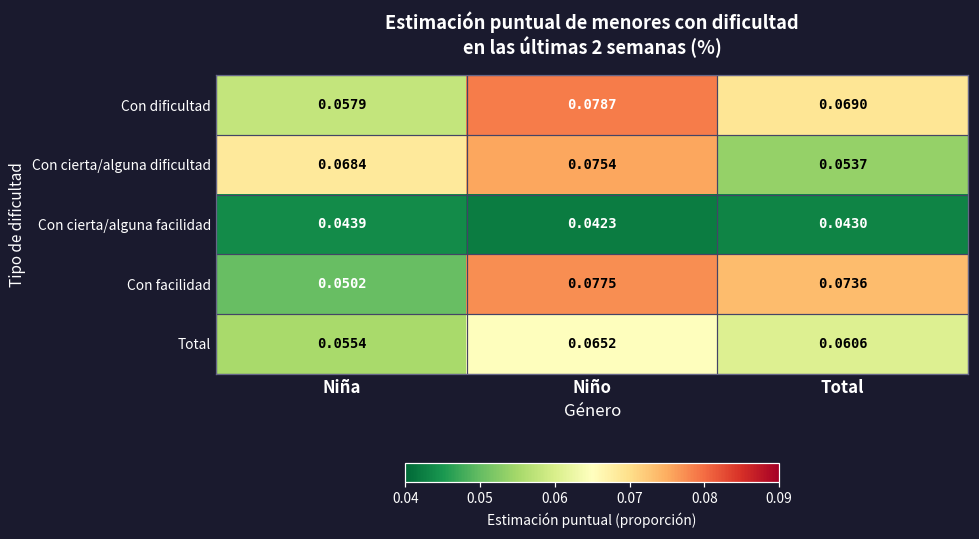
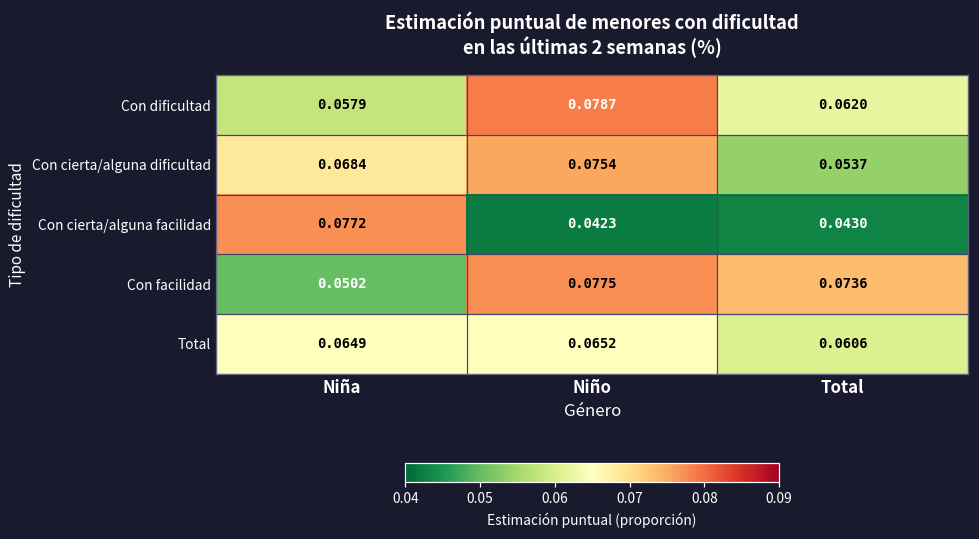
Con dificultad, Total: 0.0690 -> 0.0620
Con cierta/alguna facilidad, Niña: 0.0439 -> 0.0772
Total, Niña: 0.0554 -> 0.0649
